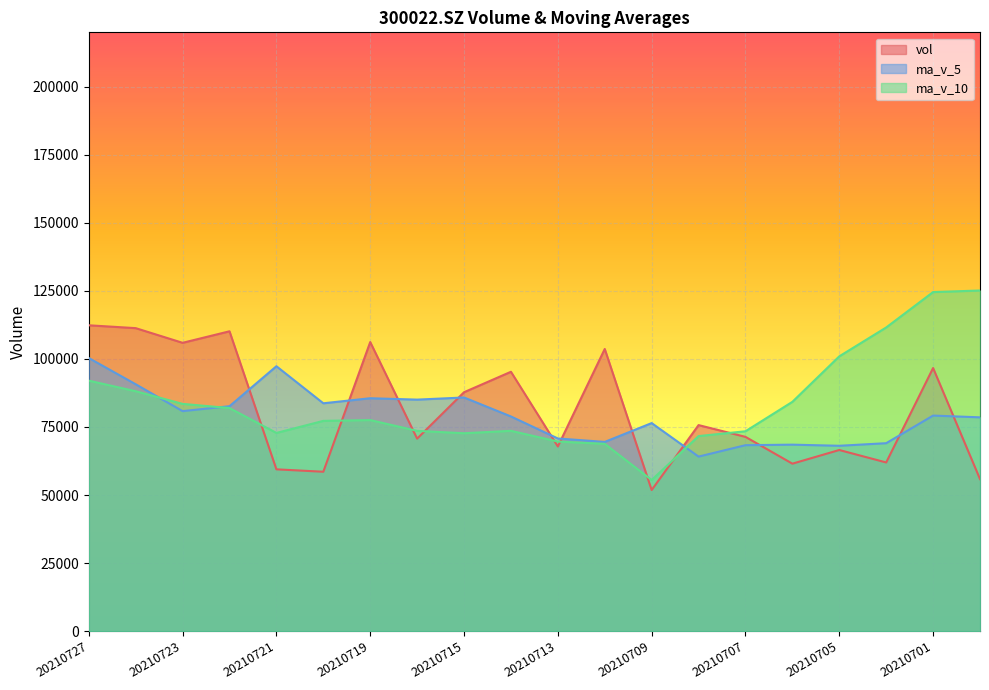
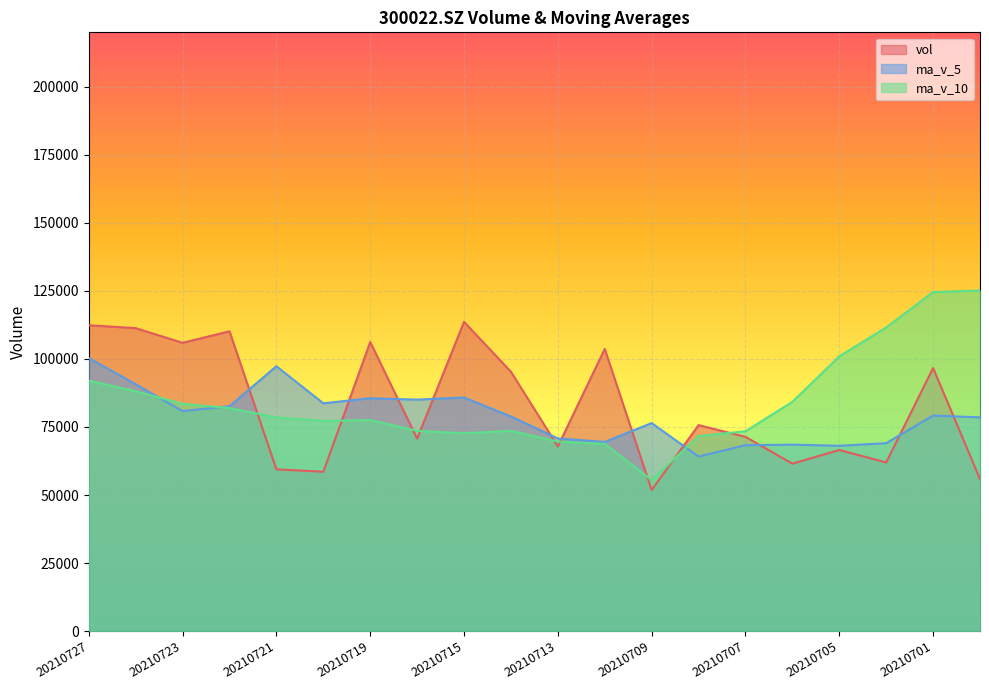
ma_v_10, 20210721: 73000 -> 79000
vol, 20210715: 88000 -> 114000
